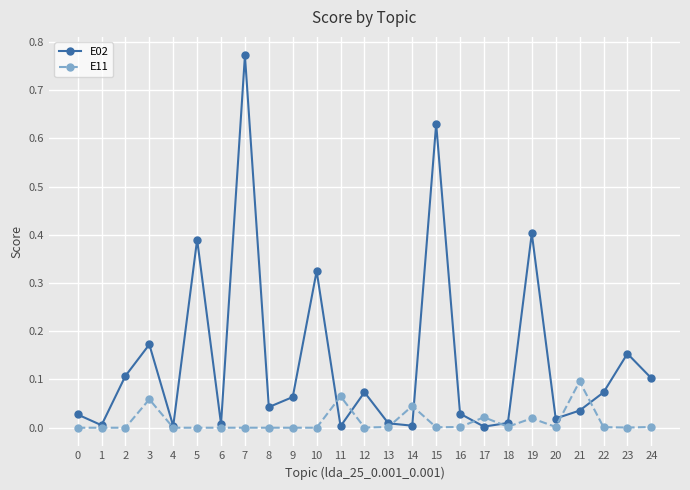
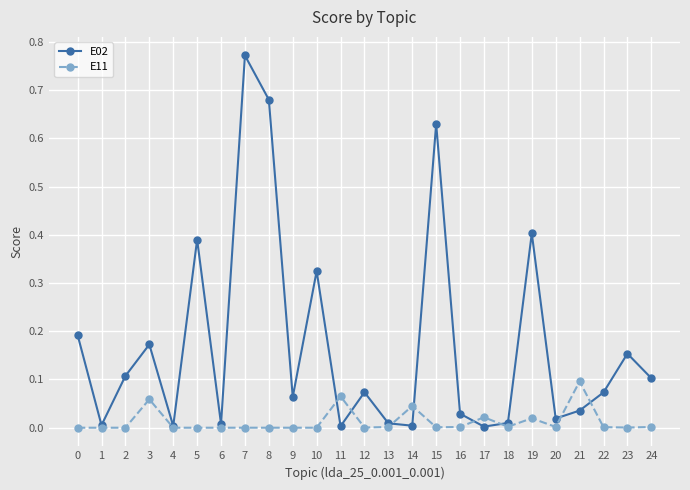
E02, 0: 0.03 -> 0.19
E02, 8: 0.04 -> 0.68
